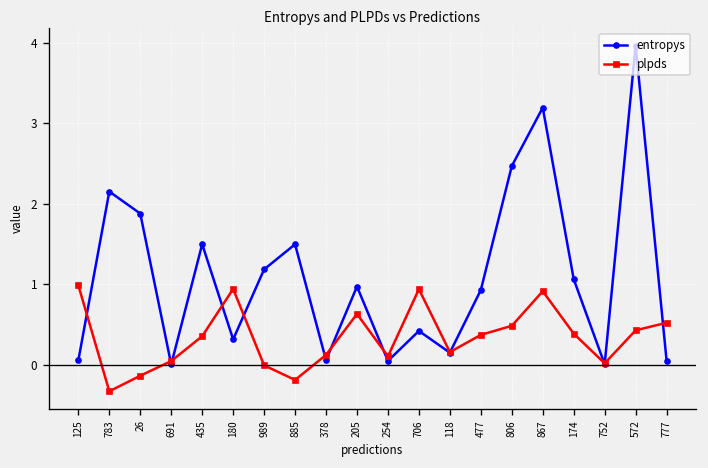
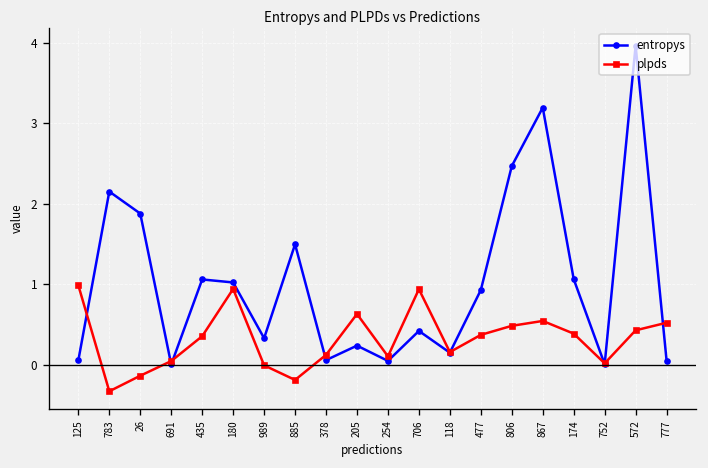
entropys, 435: 1.5 -> 1.1
entropys, 180: 0.3 -> 1.0
entropys, 989: 1.2 -> 0.3
entropys, 205: 1.0 -> 0.2
plpds, 867: 0.9 -> 0.5
